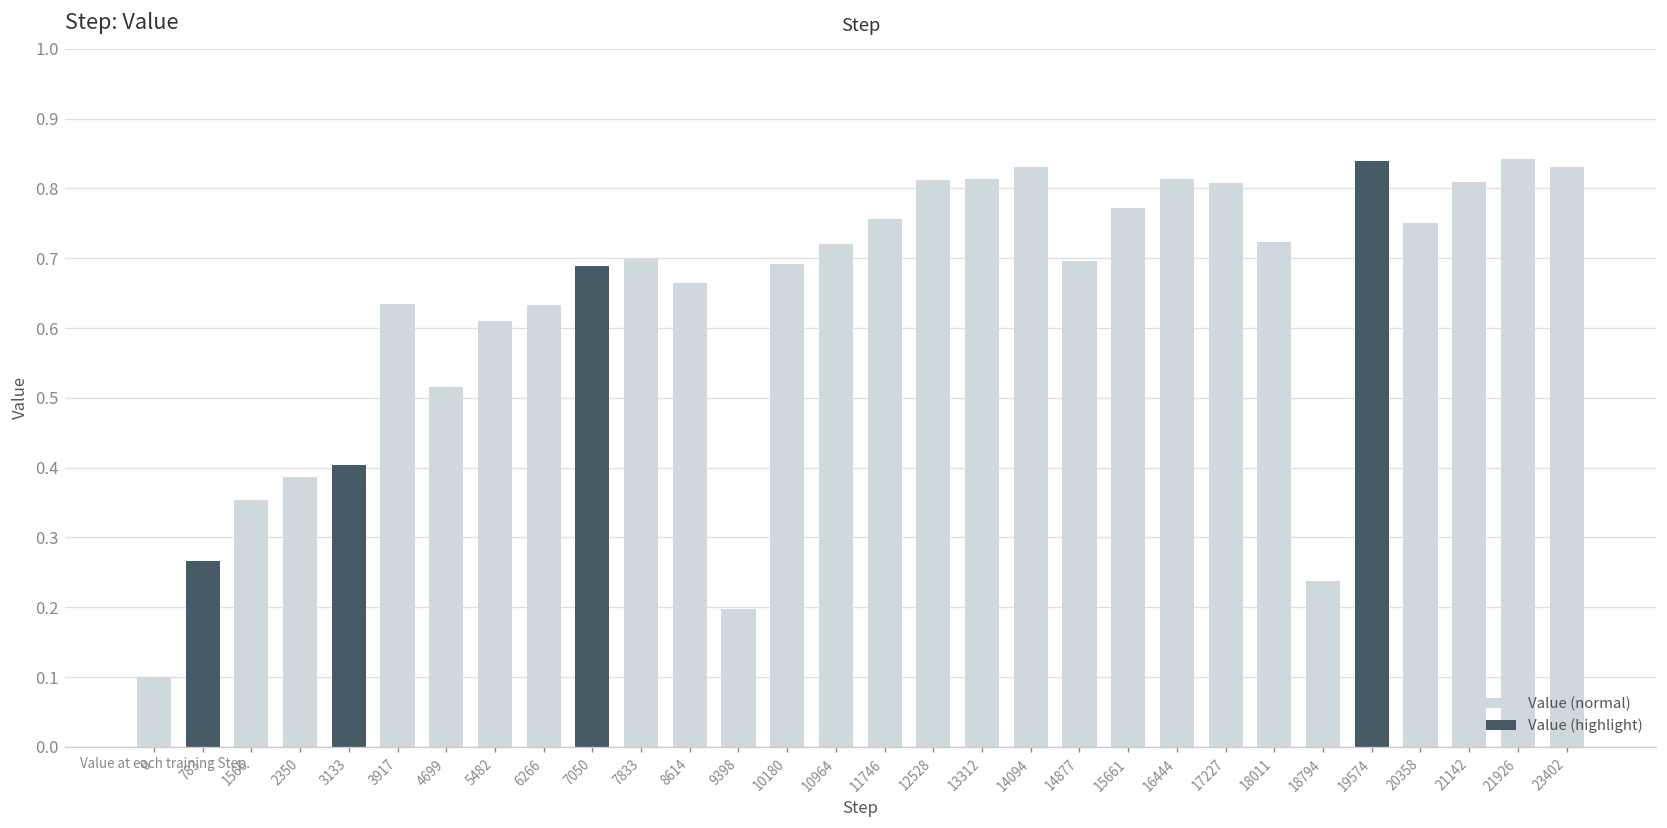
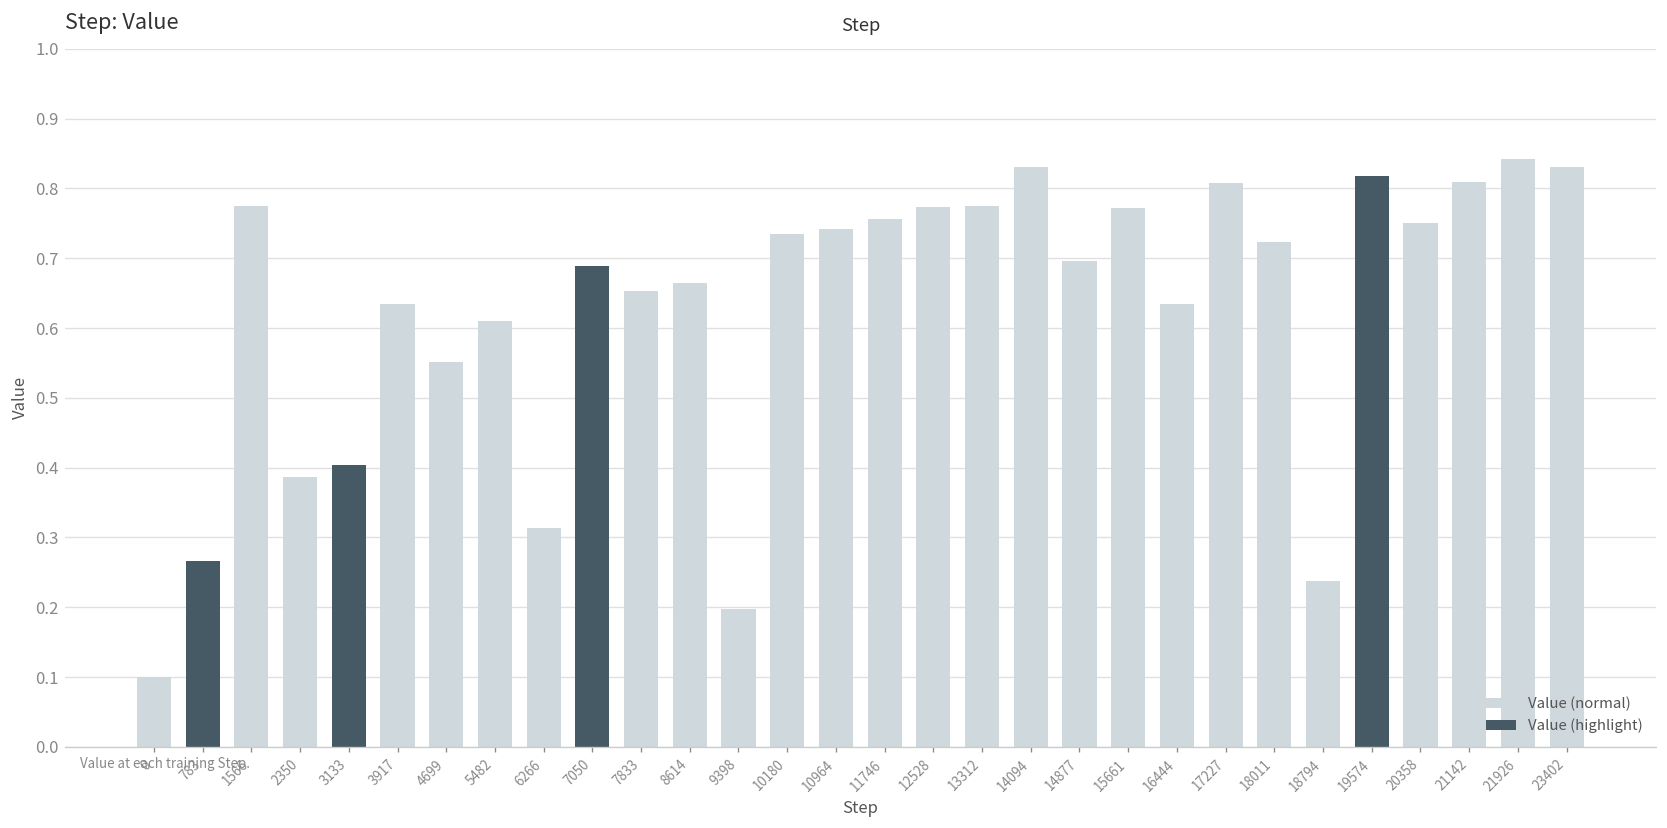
1566: 0.35 -> 0.77
4699: 0.51 -> 0.55
6266: 0.63 -> 0.31
7833: 0.70 -> 0.65
10180: 0.69 -> 0.73
10964: 0.72 -> 0.74
12528: 0.81 -> 0.77
13312: 0.81 -> 0.78
16444: 0.81 -> 0.63
19574: 0.84 -> 0.82
